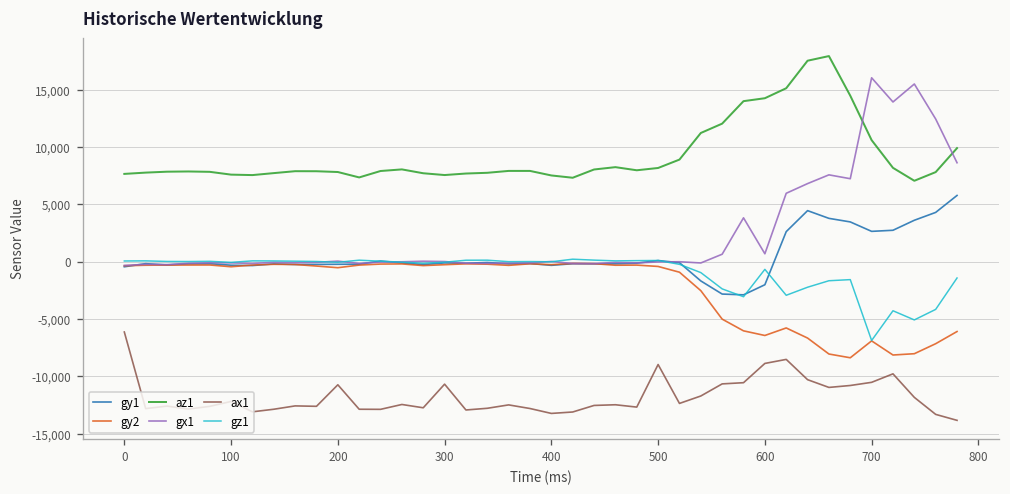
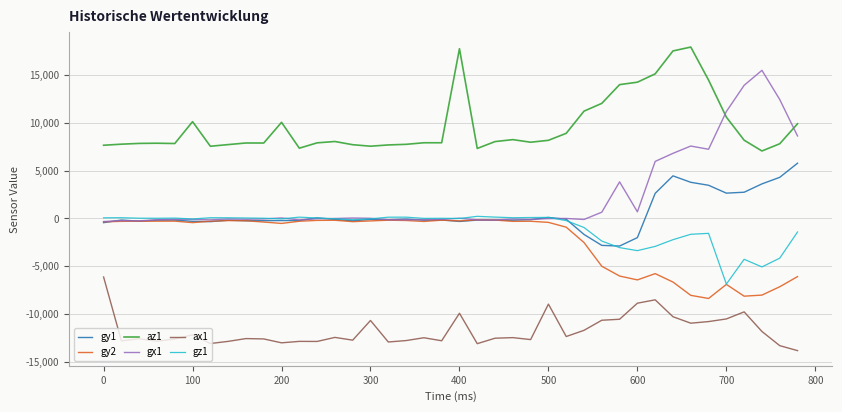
az1, 100: 8,000 -> 10,000
az1, 200: 8,000 -> 10,000
ax1, 200: -11,000 -> -13,000
az1, 400: 8,000 -> 18,000
ax1, 400: -13,000 -> -10,000
gz1, 600: -1,000 -> -3,000
gx1, 700: 16,000 -> 11,000
